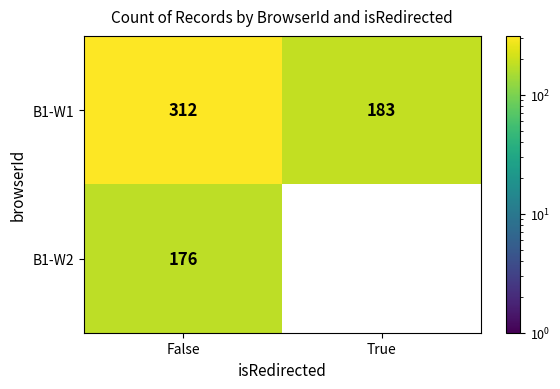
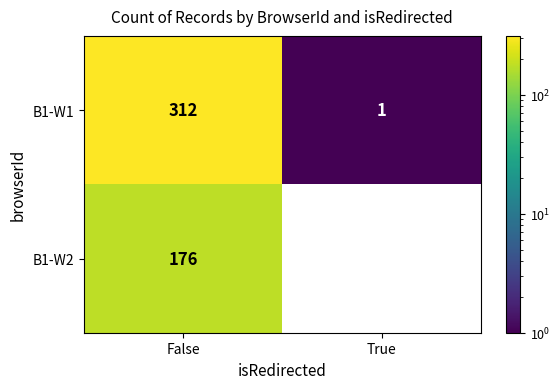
B1-W1, True: 183 -> 1
